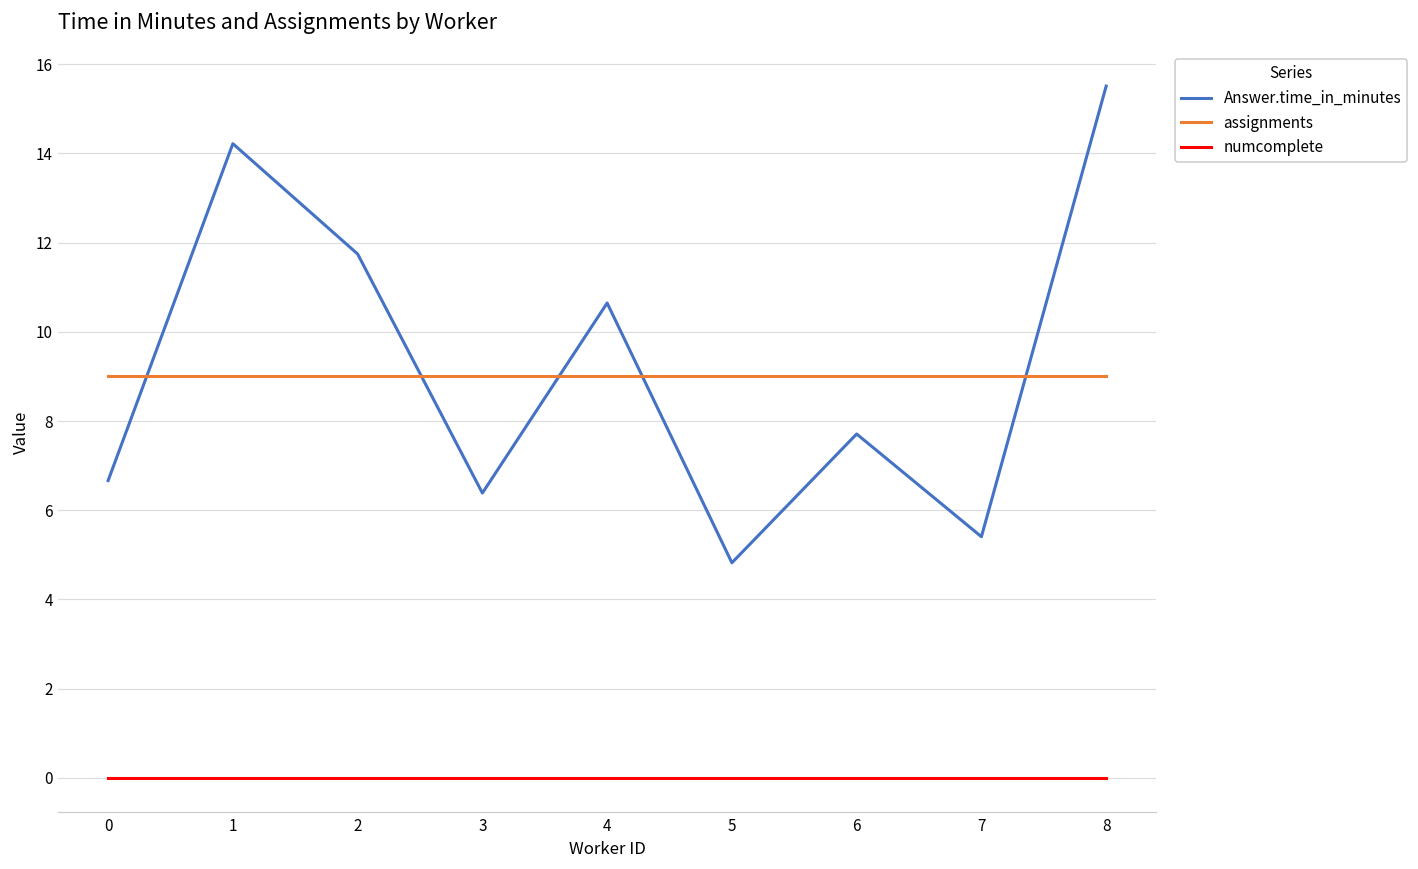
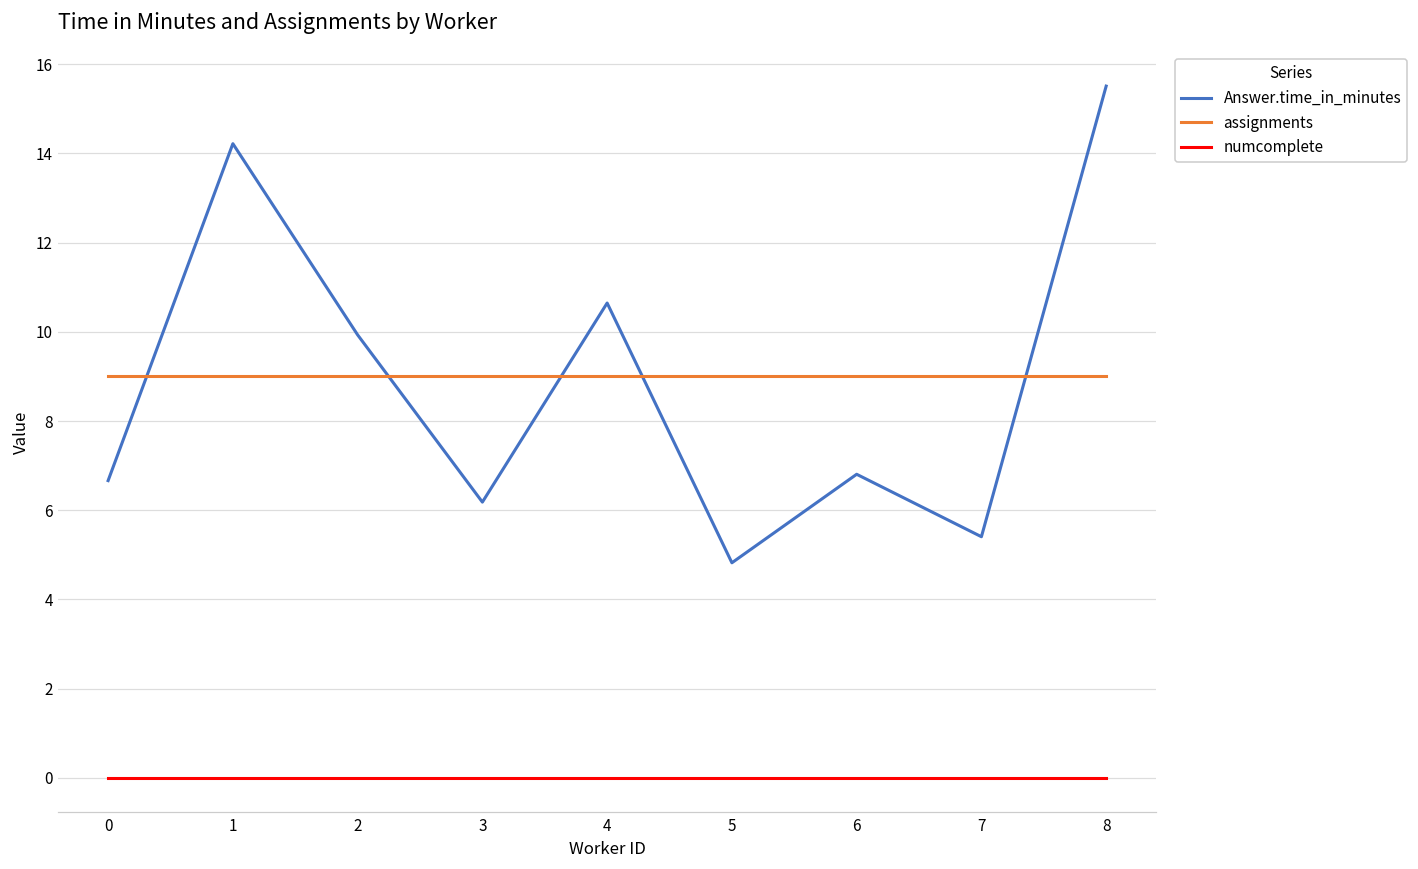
Answer.time_in_minutes, 2: 11.7 -> 9.9
Answer.time_in_minutes, 3: 6.4 -> 6.2
Answer.time_in_minutes, 6: 7.7 -> 6.8
